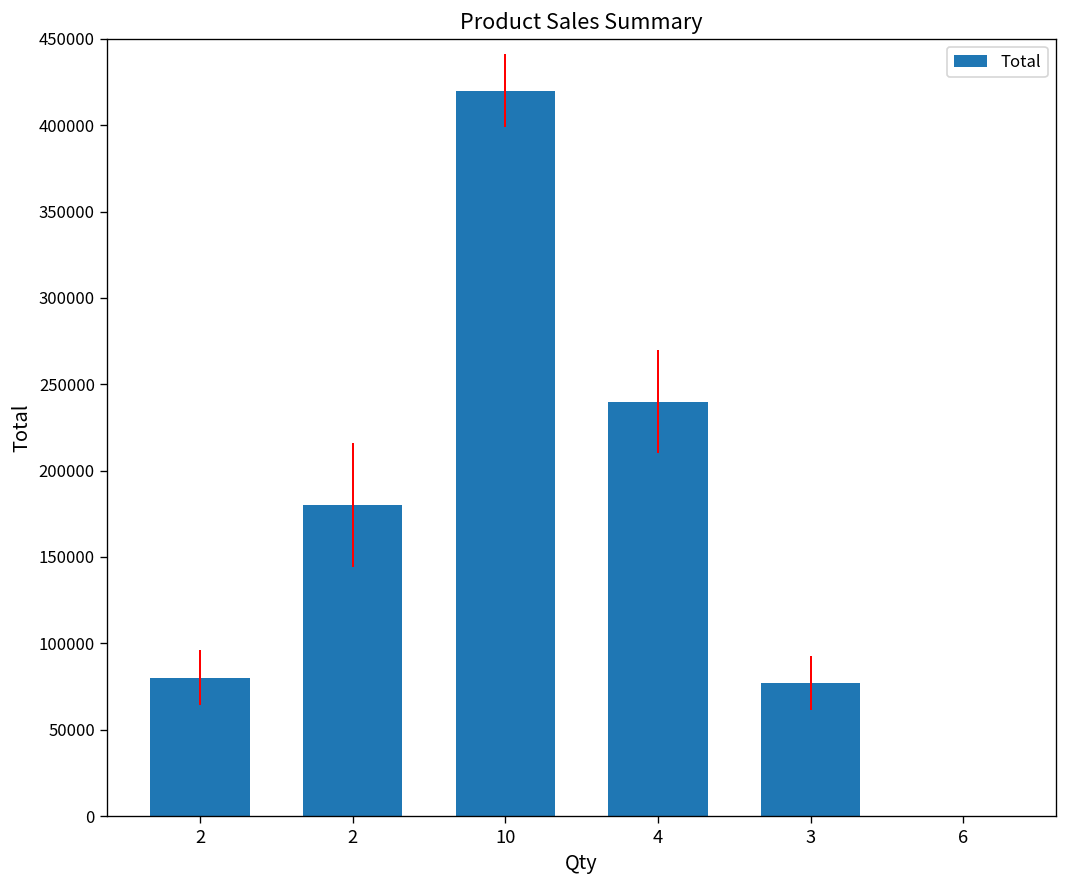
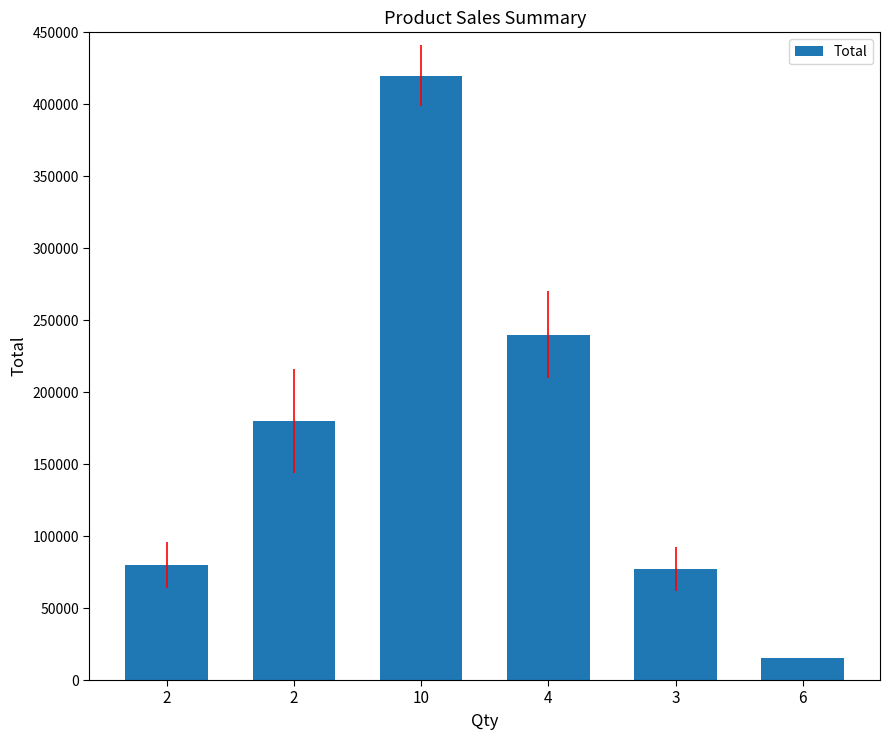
6: 0 -> 15000
